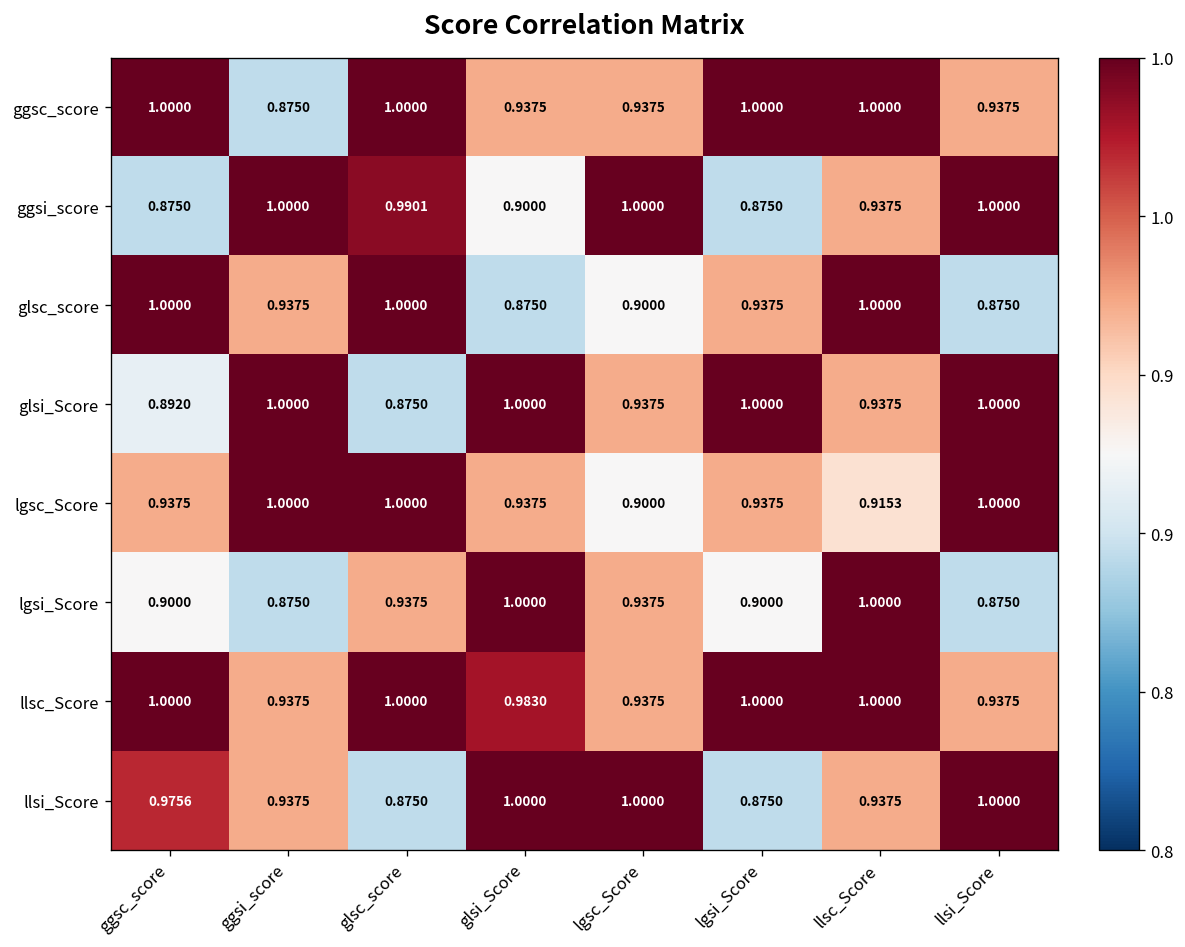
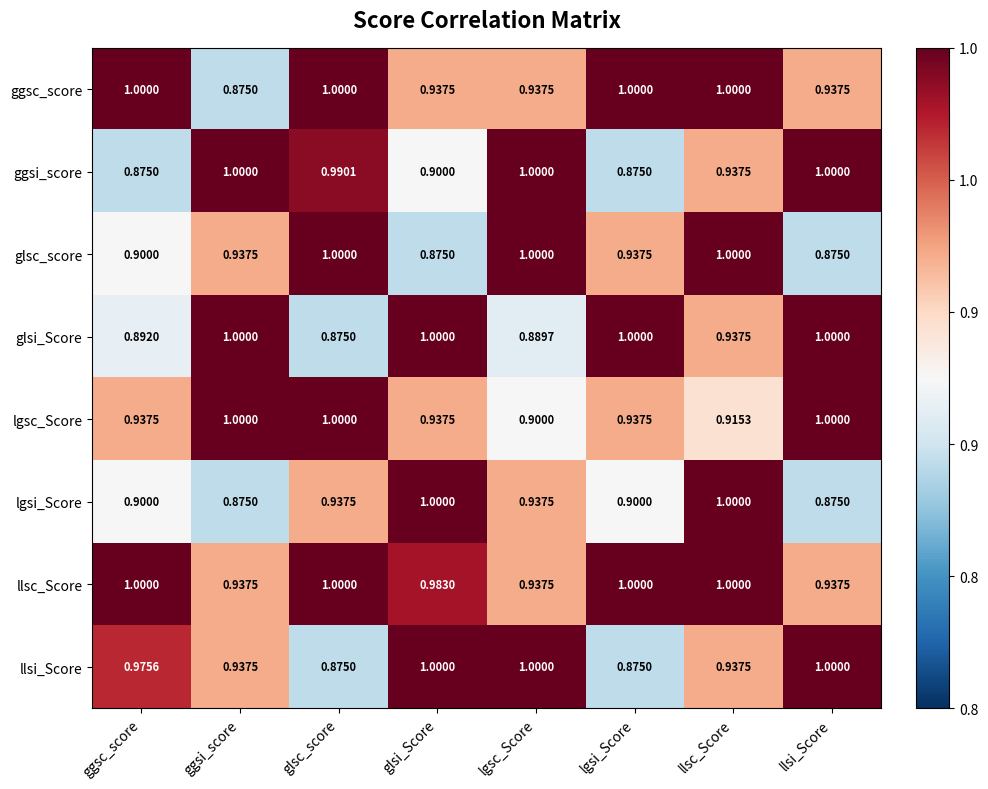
glsc_score, ggsc_score: 1.0000 -> 0.9000
glsc_score, lgsc_Score: 0.9000 -> 1.0000
glsi_Score, lgsc_Score: 0.9375 -> 0.8897
